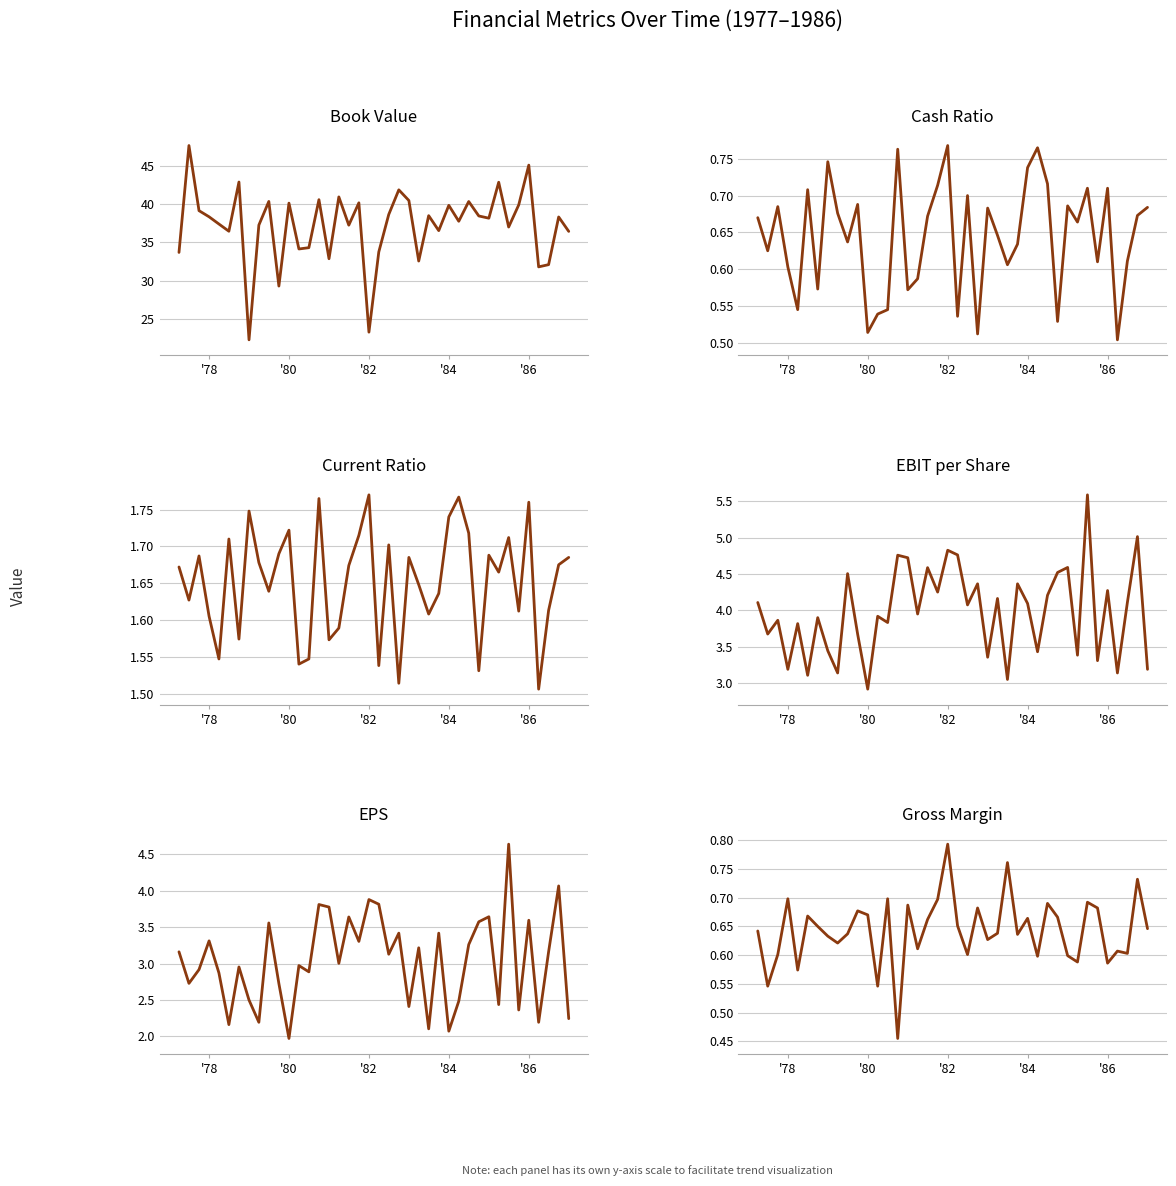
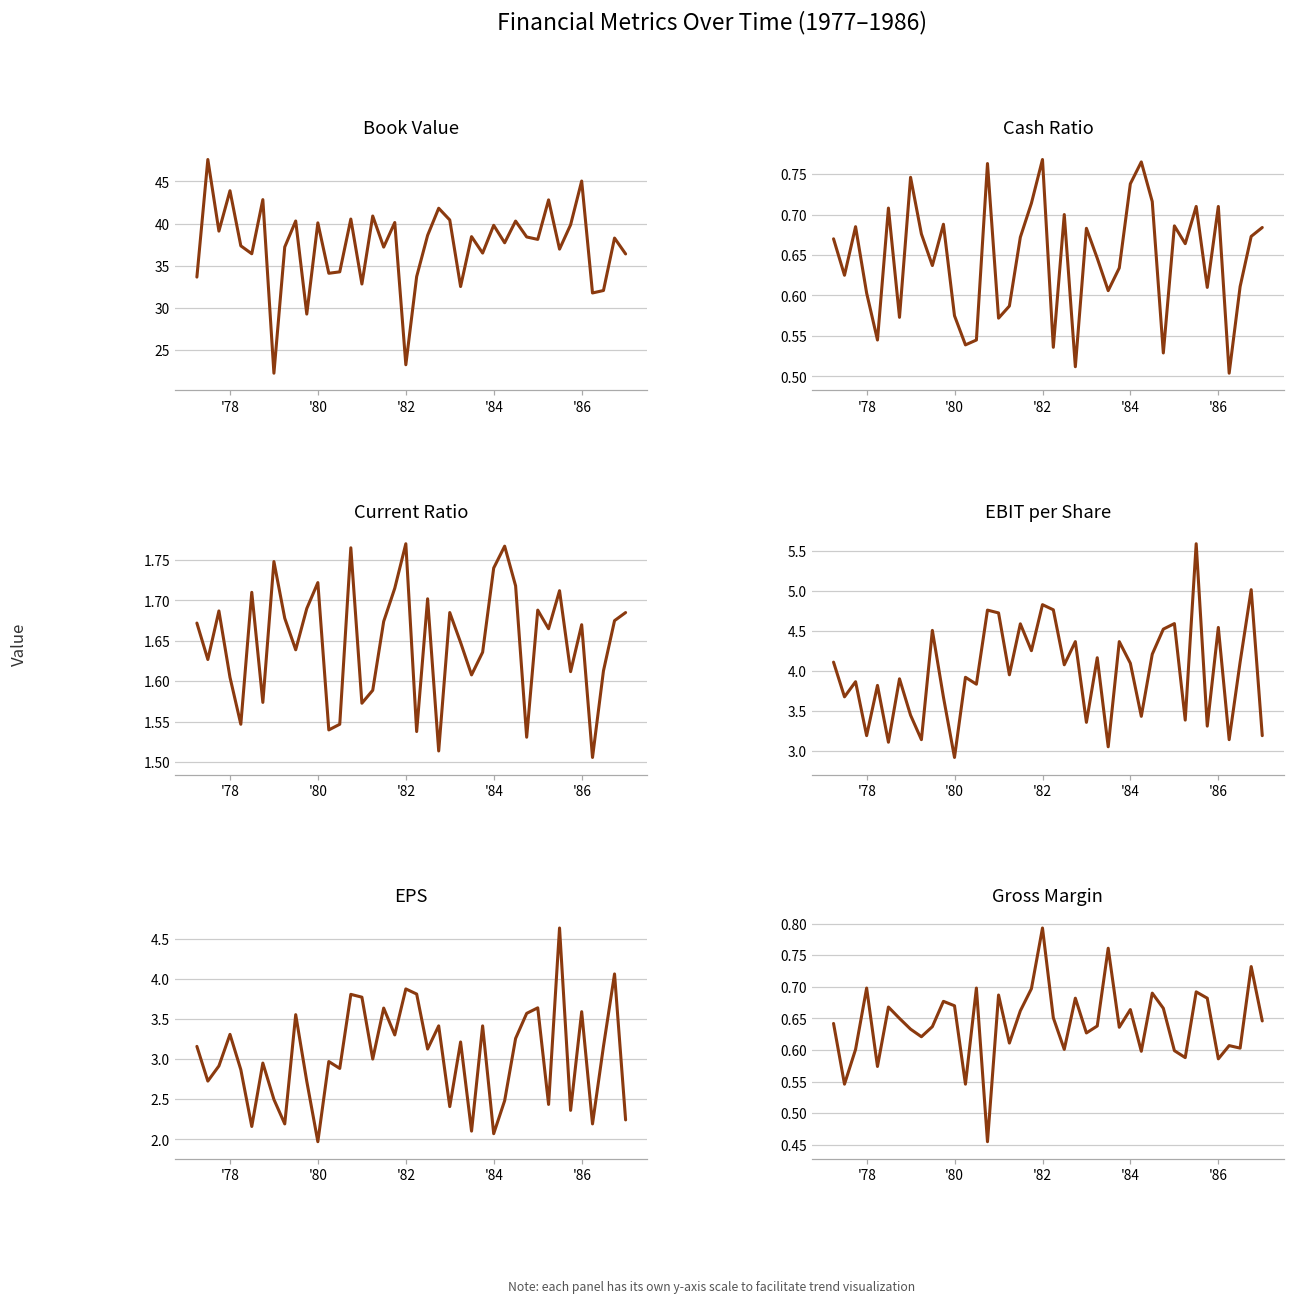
Book Value, '78: 38 -> 44
Cash Ratio, '80: 0.51 -> 0.58
Current Ratio, '86: 1.76 -> 1.67
EBIT per Share, '86: 4.3 -> 4.5
